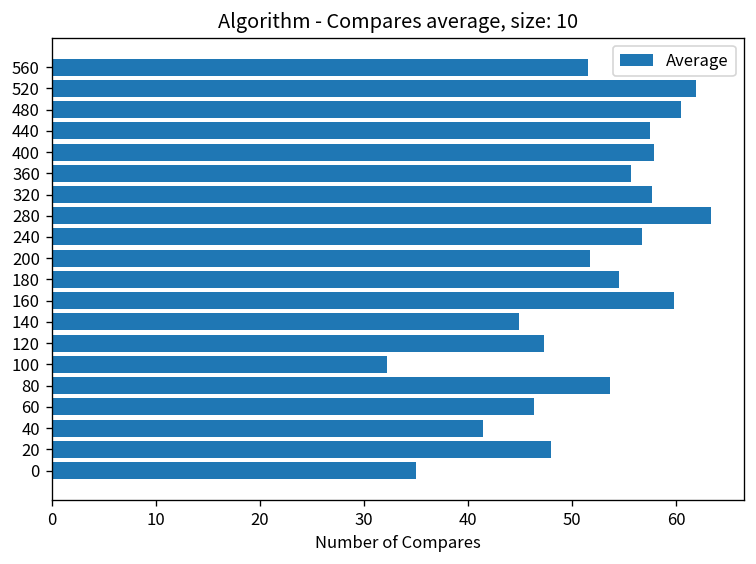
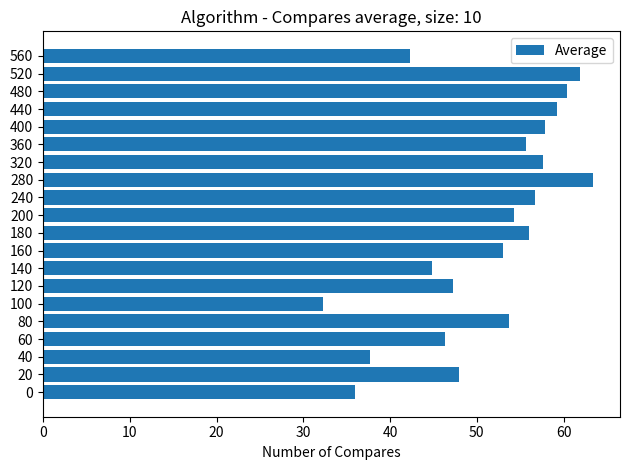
560: 51 -> 42
440: 57 -> 59
200: 52 -> 54
180: 54 -> 56
160: 60 -> 53
40: 41 -> 38
0: 35 -> 36
